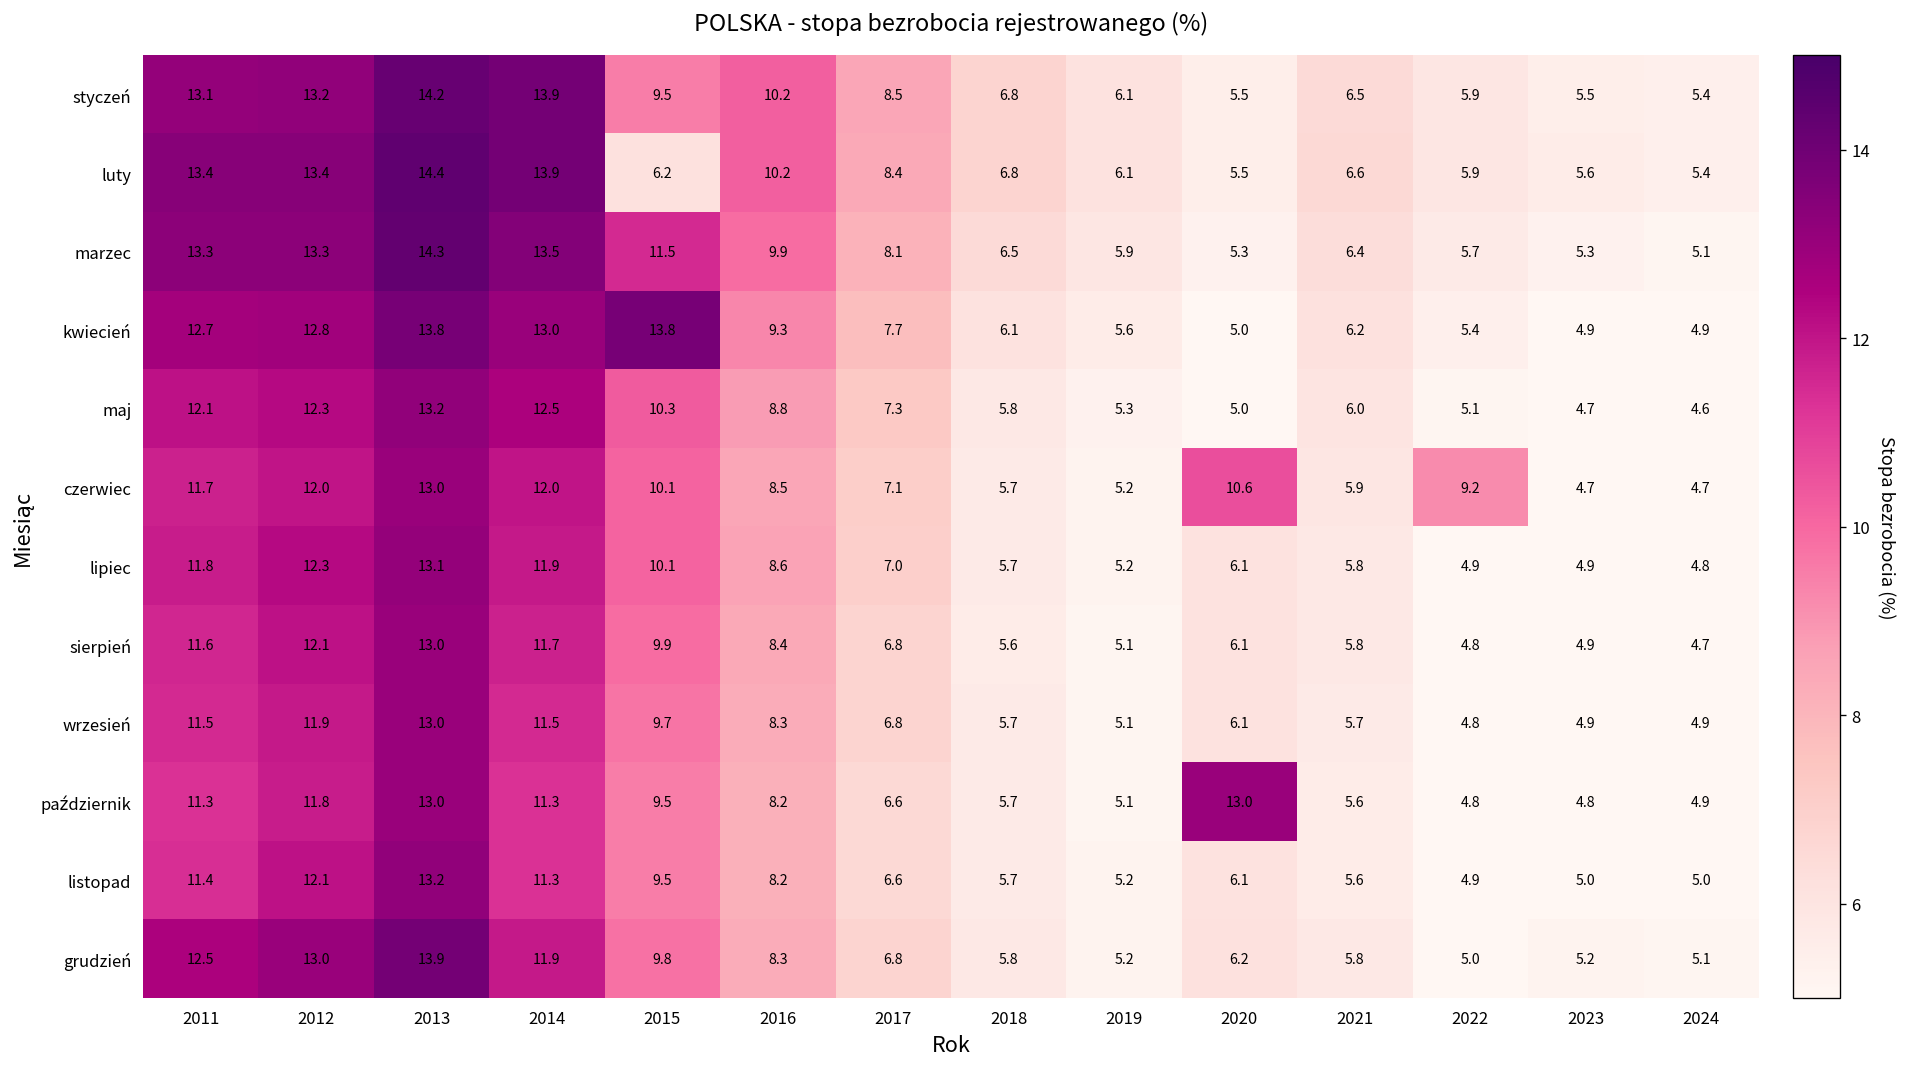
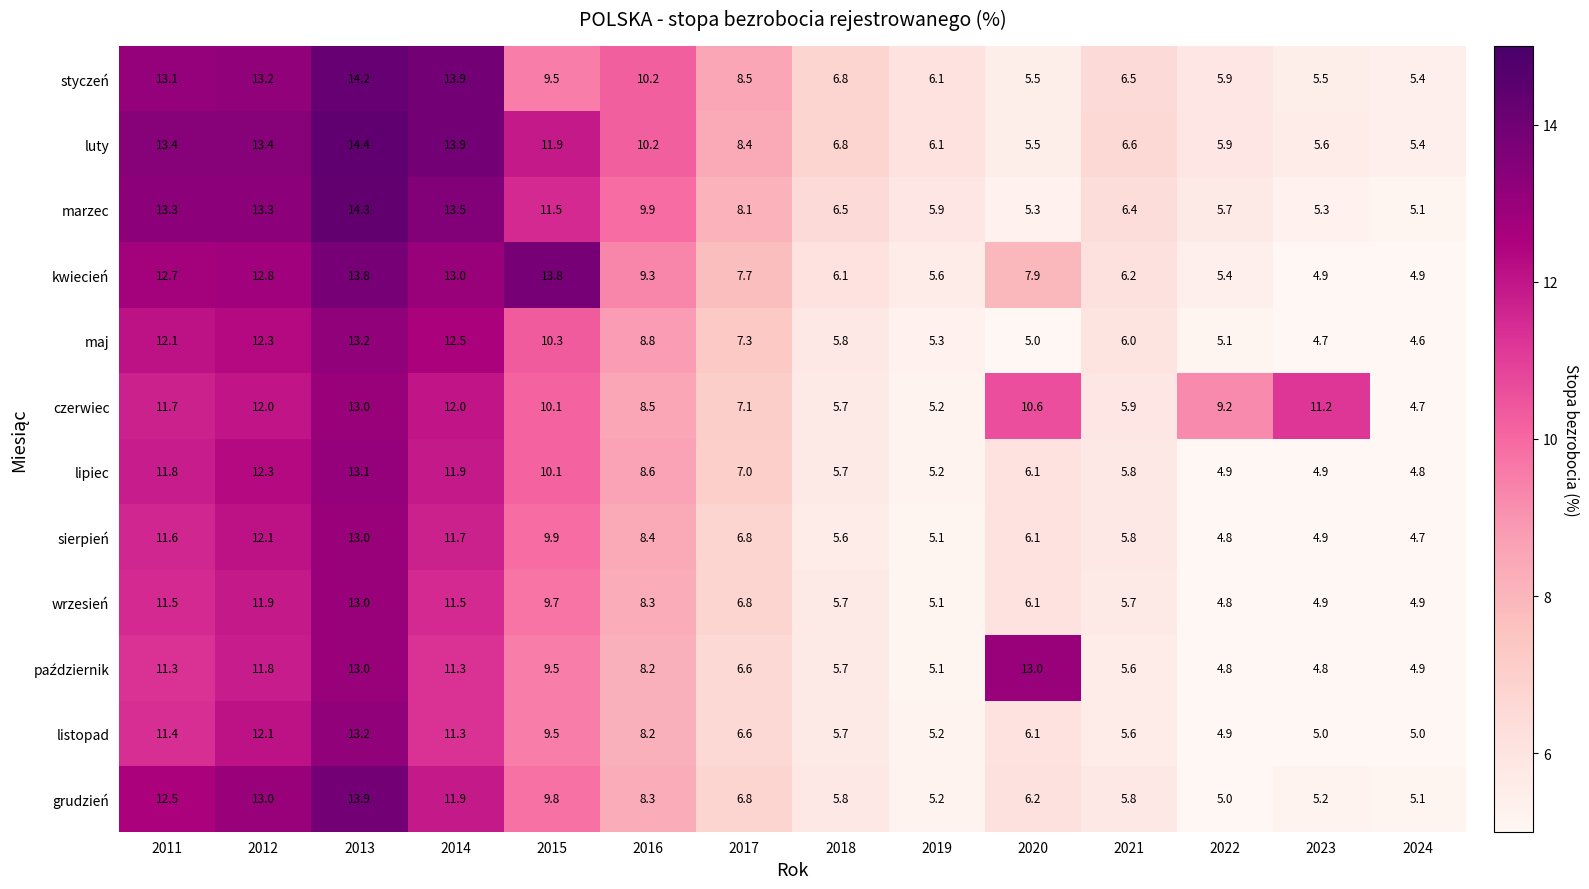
luty, 2015: 6.2 -> 11.9
kwiecień, 2020: 5.0 -> 7.9
czerwiec, 2023: 4.7 -> 11.2
